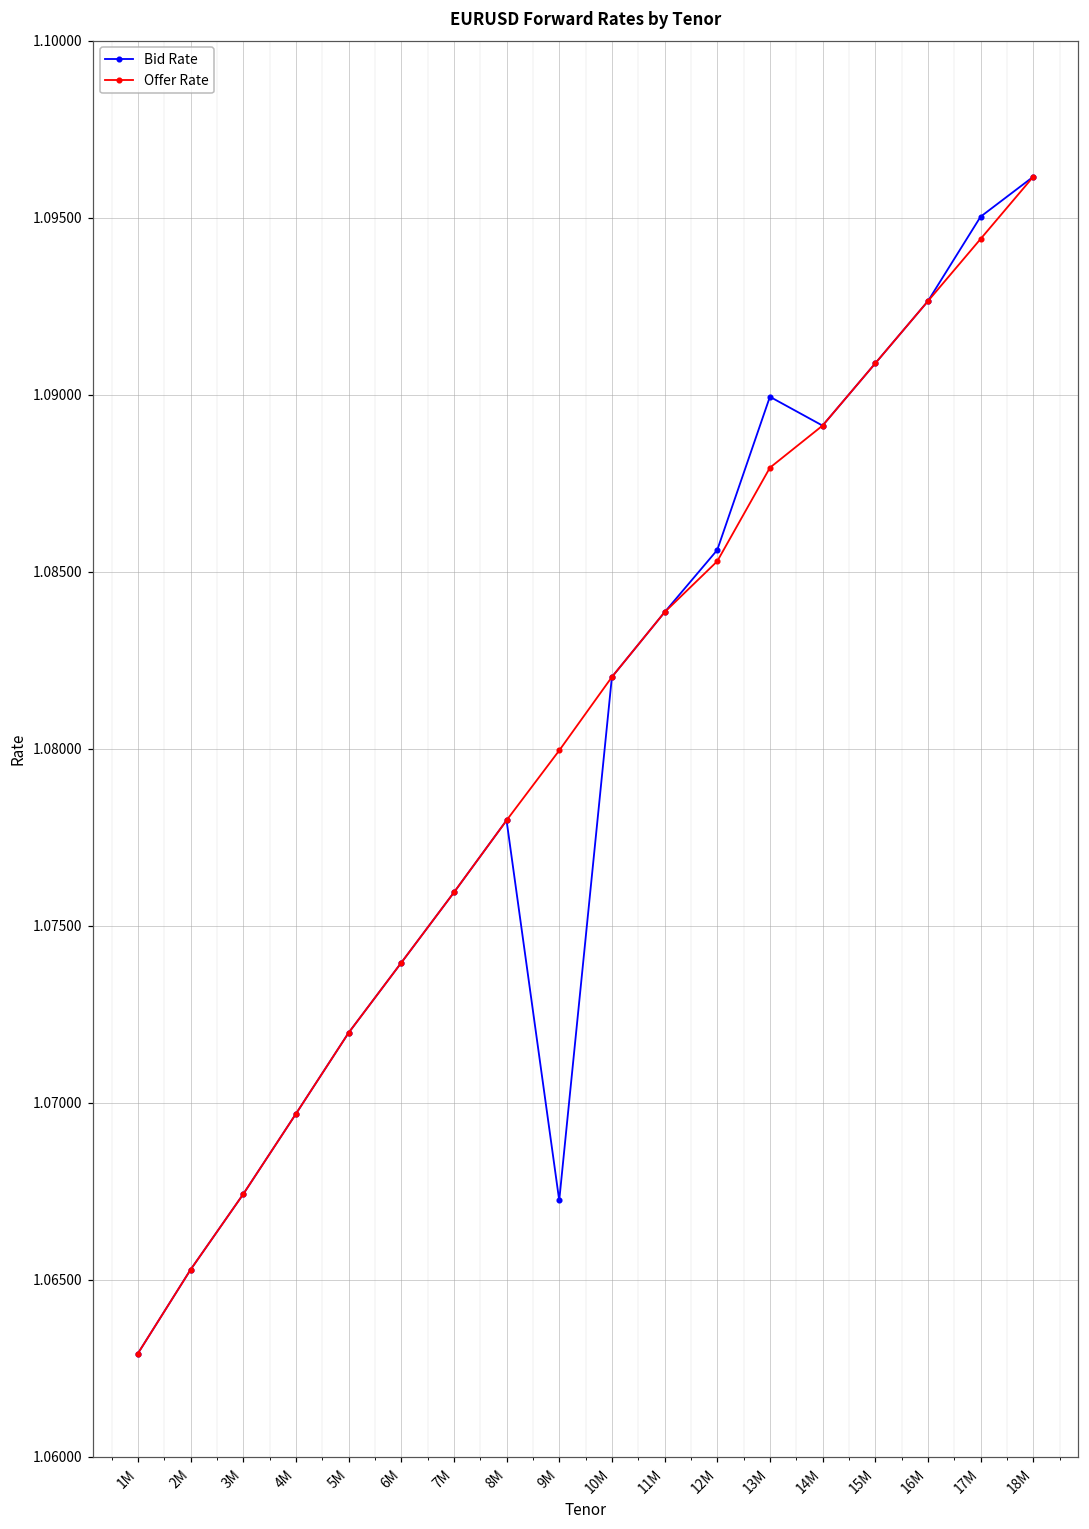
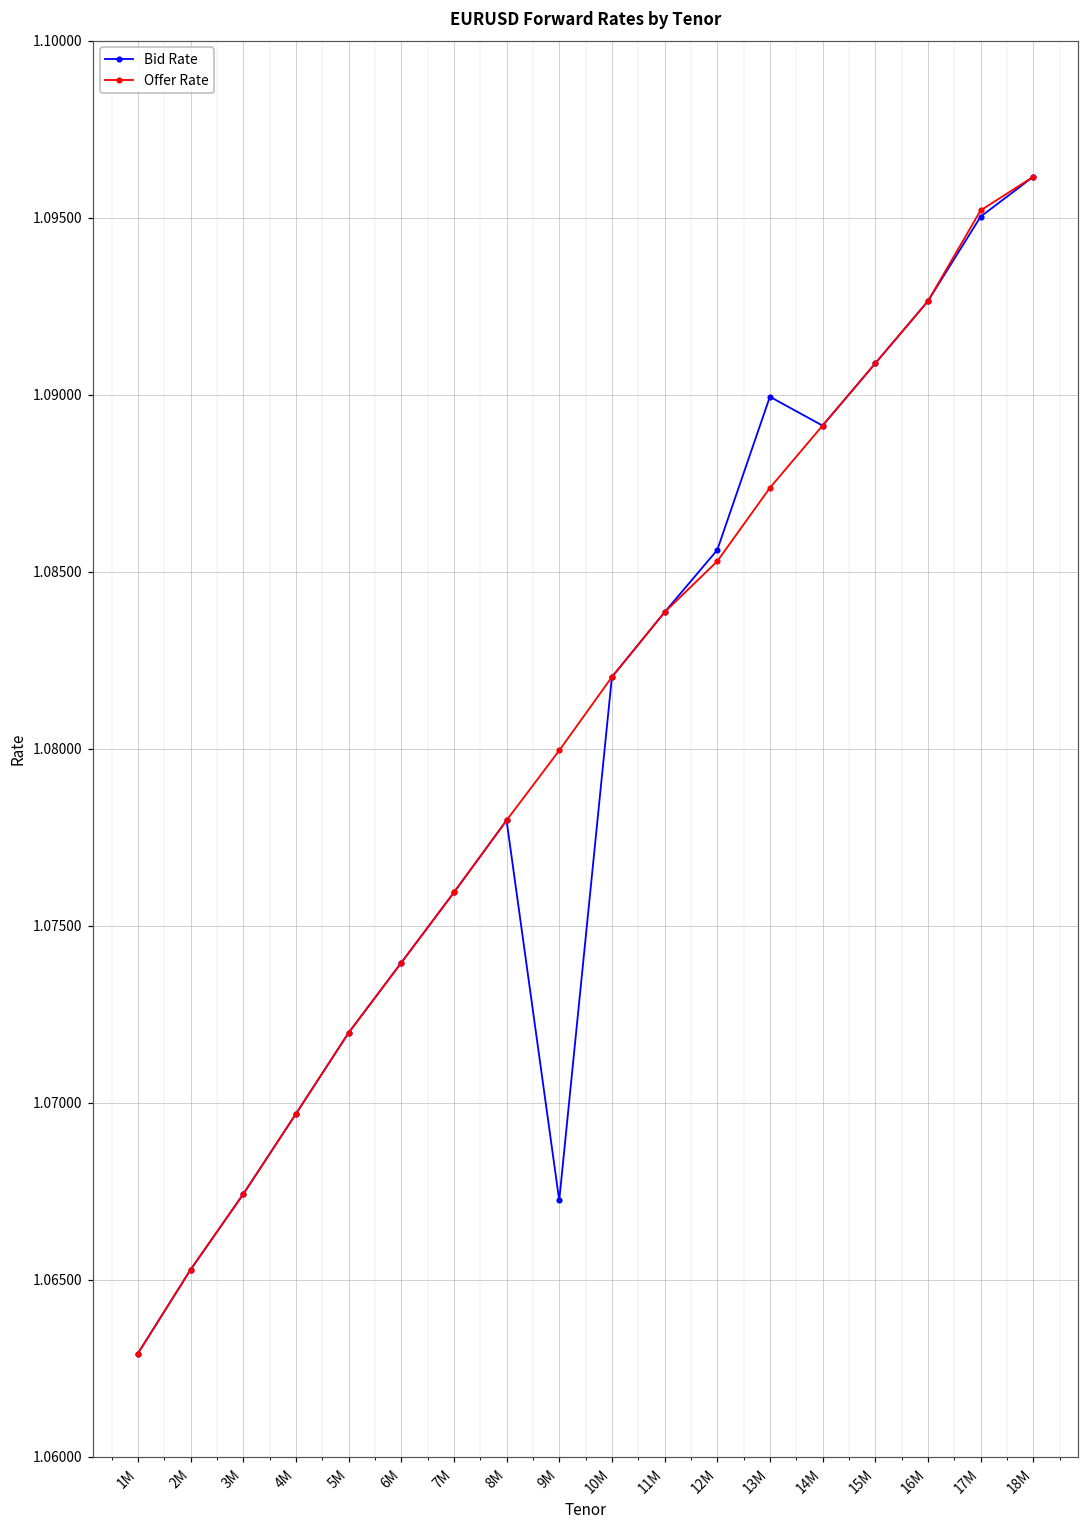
Offer Rate, 13M: 1.0879 -> 1.0874
Offer Rate, 17M: 1.0944 -> 1.0952
